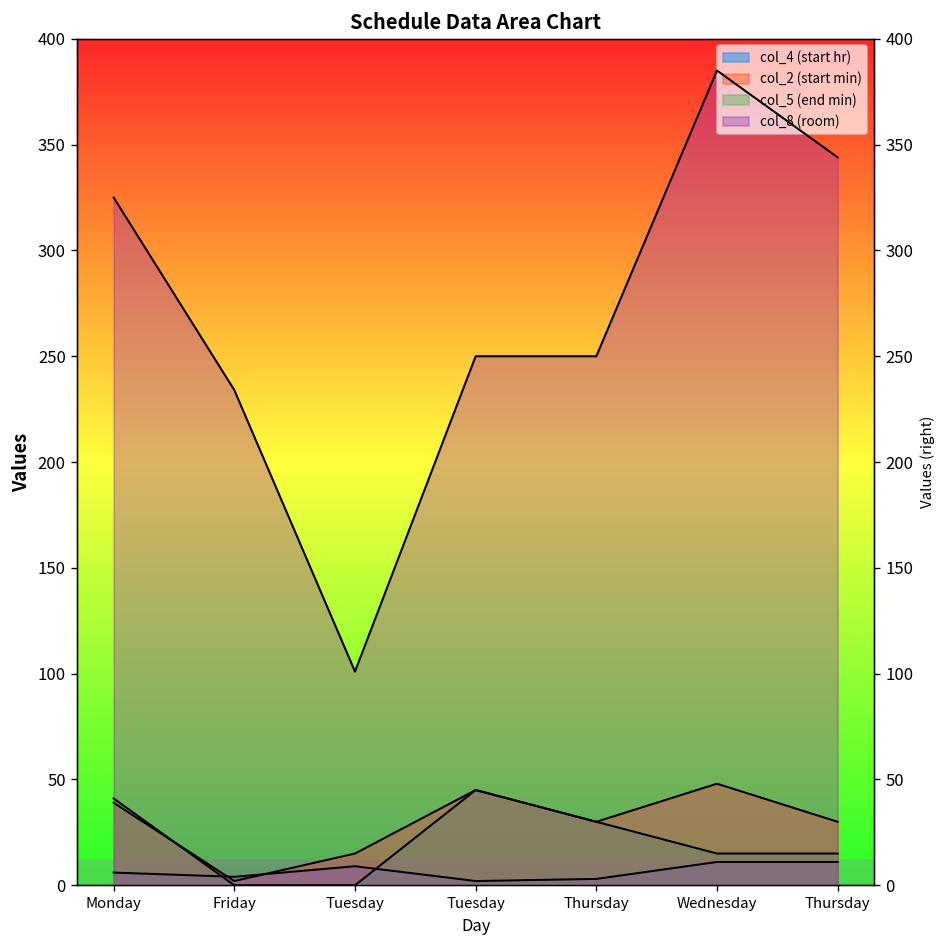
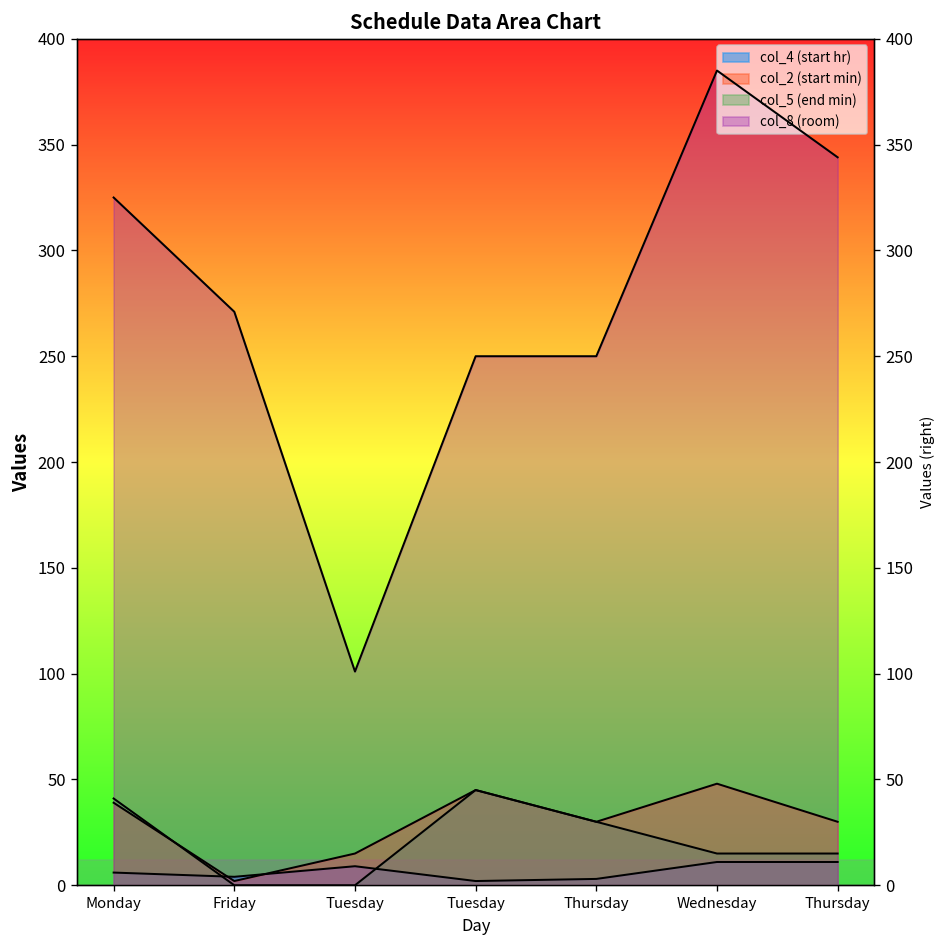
col_8 (room), Friday: 234 -> 271
